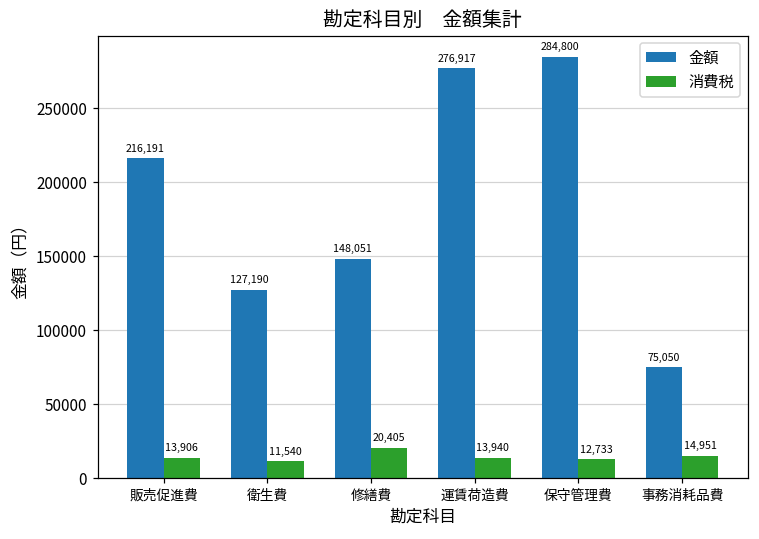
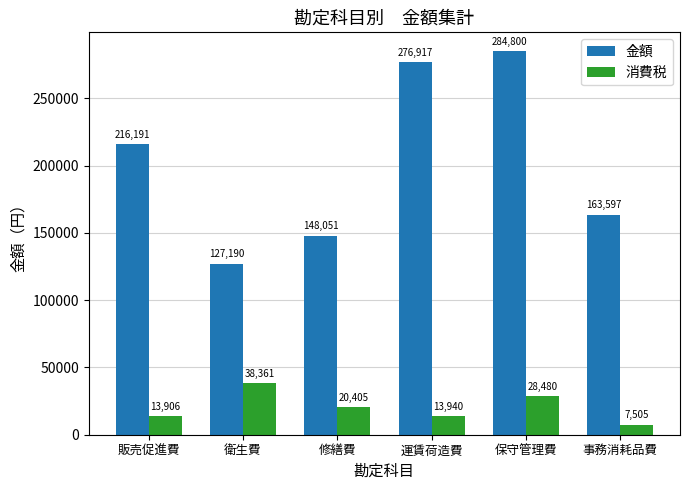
消費税, 衛生費: 11,540 -> 38,361
消費税, 保守管理費: 12,733 -> 28,480
金額, 事務消耗品費: 75,050 -> 163,597
消費税, 事務消耗品費: 14,951 -> 7,505
